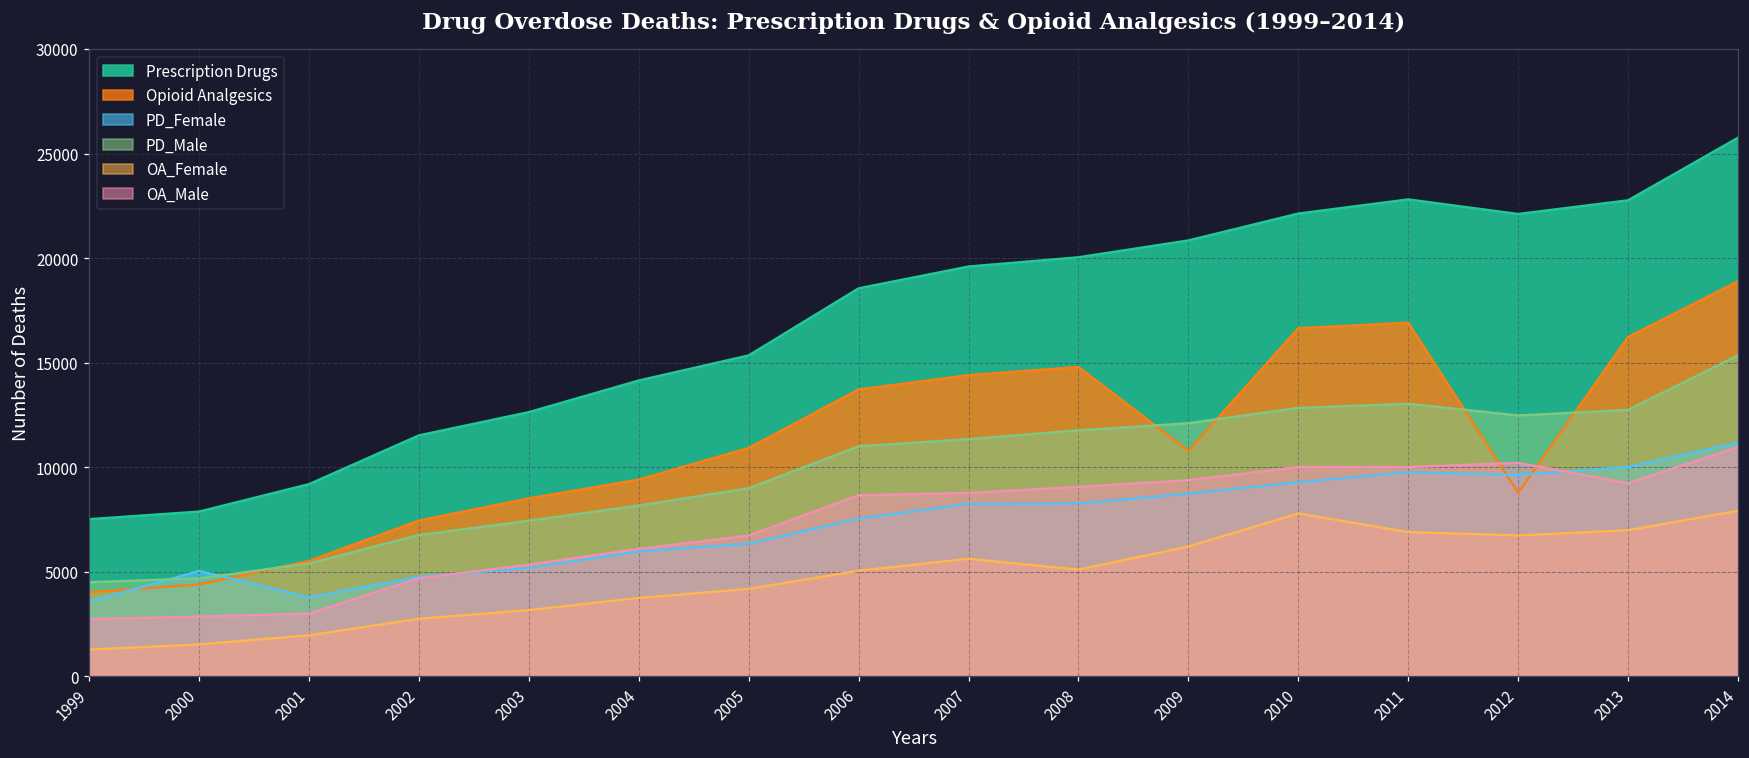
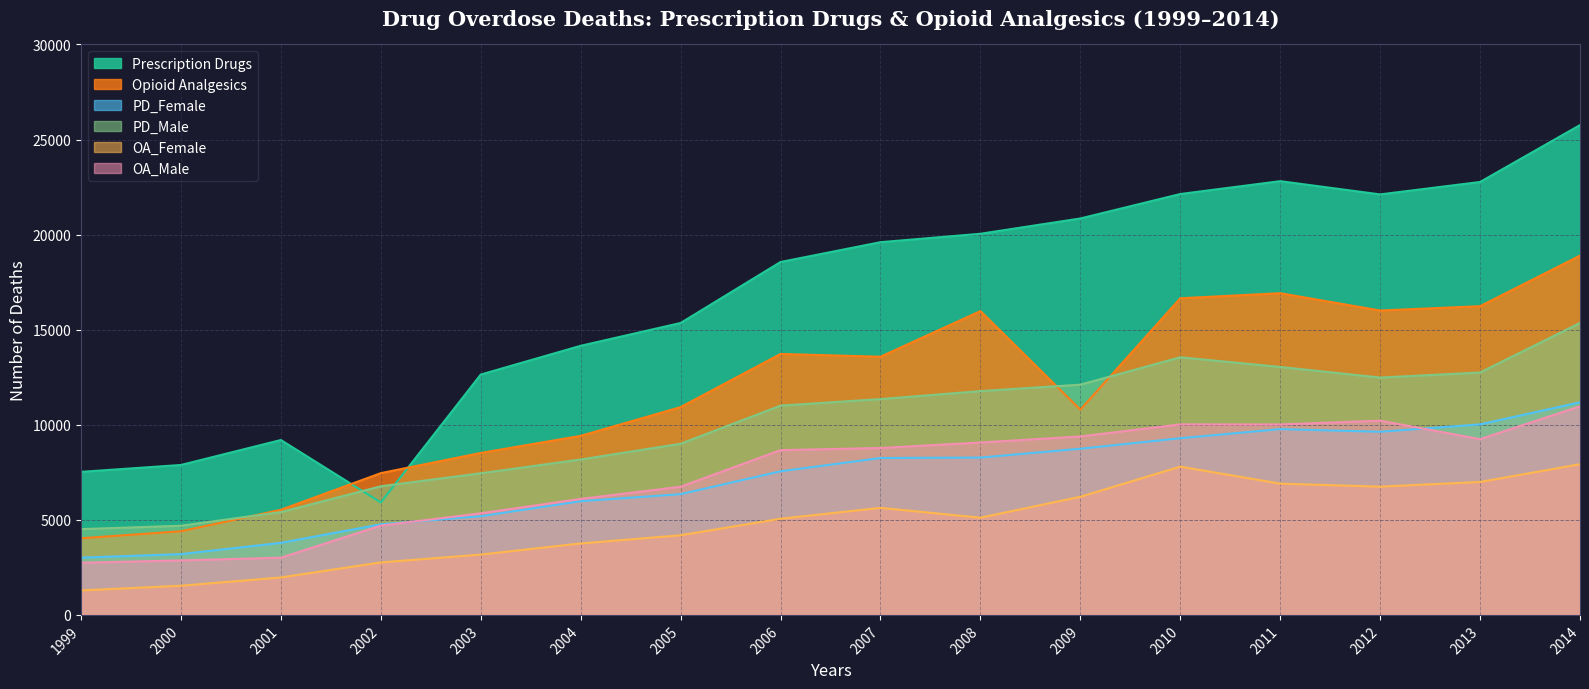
PD_Female, 1999: 3600 -> 3000
PD_Female, 2000: 5000 -> 3200
Prescription Drugs, 2002: 11500 -> 5900
Opioid Analgesics, 2007: 14400 -> 13600
Opioid Analgesics, 2008: 14800 -> 16000
PD_Male, 2010: 12800 -> 13500
Opioid Analgesics, 2012: 8800 -> 16000
